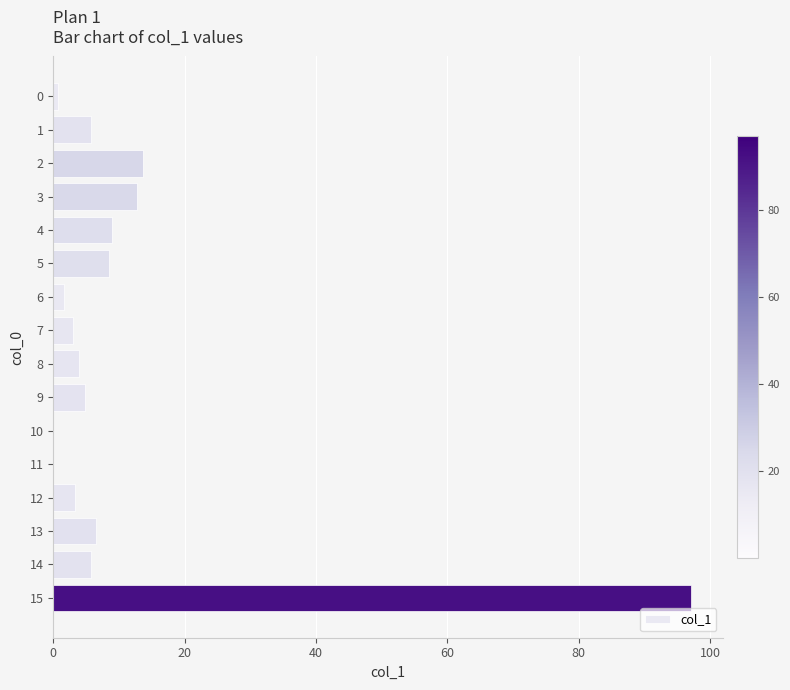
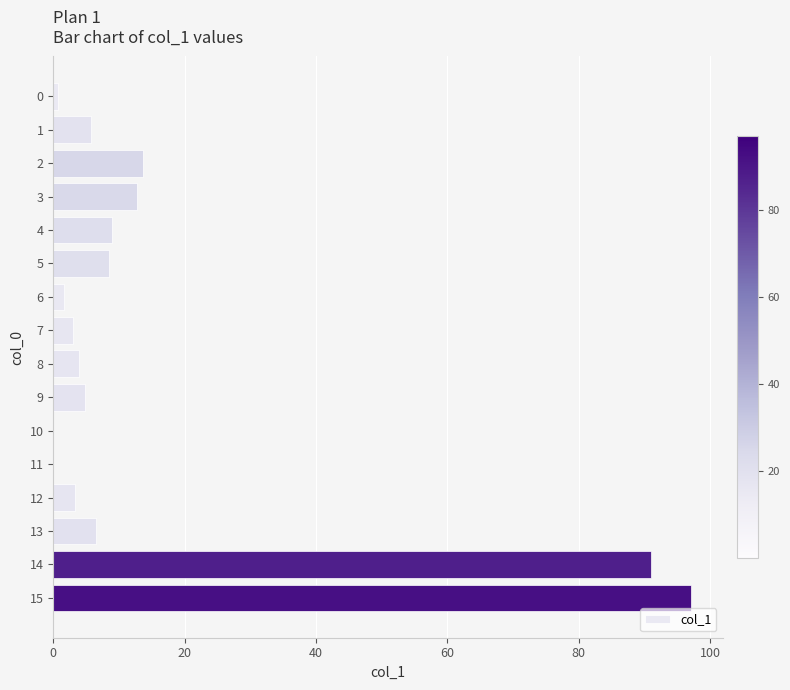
14: 6 -> 91
